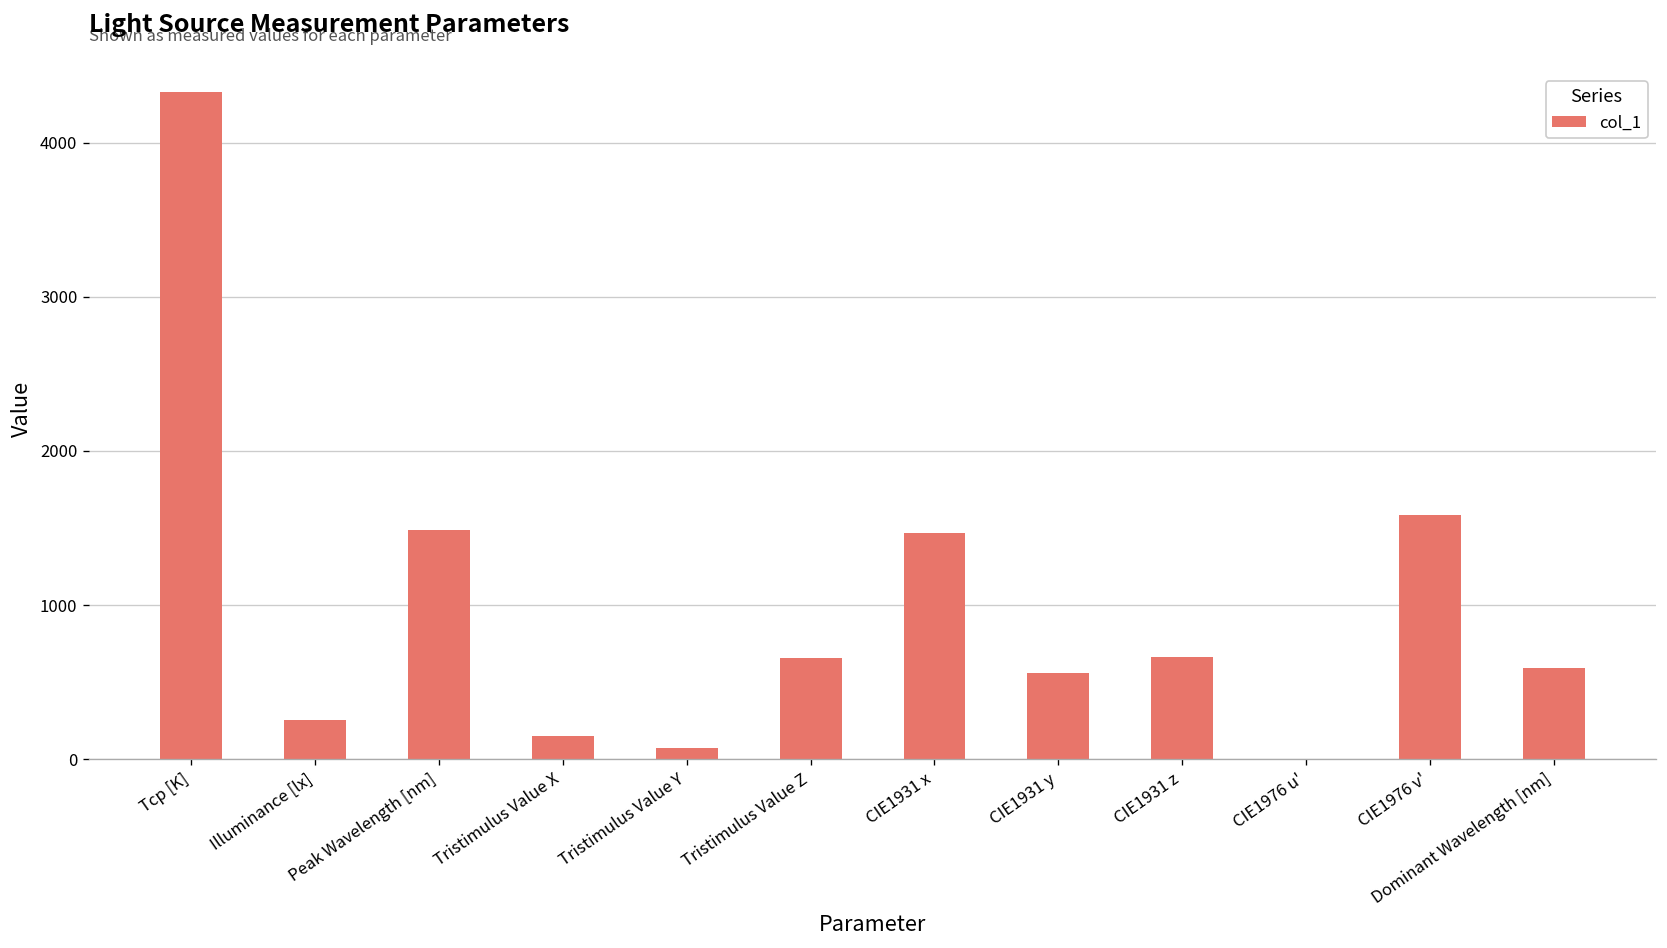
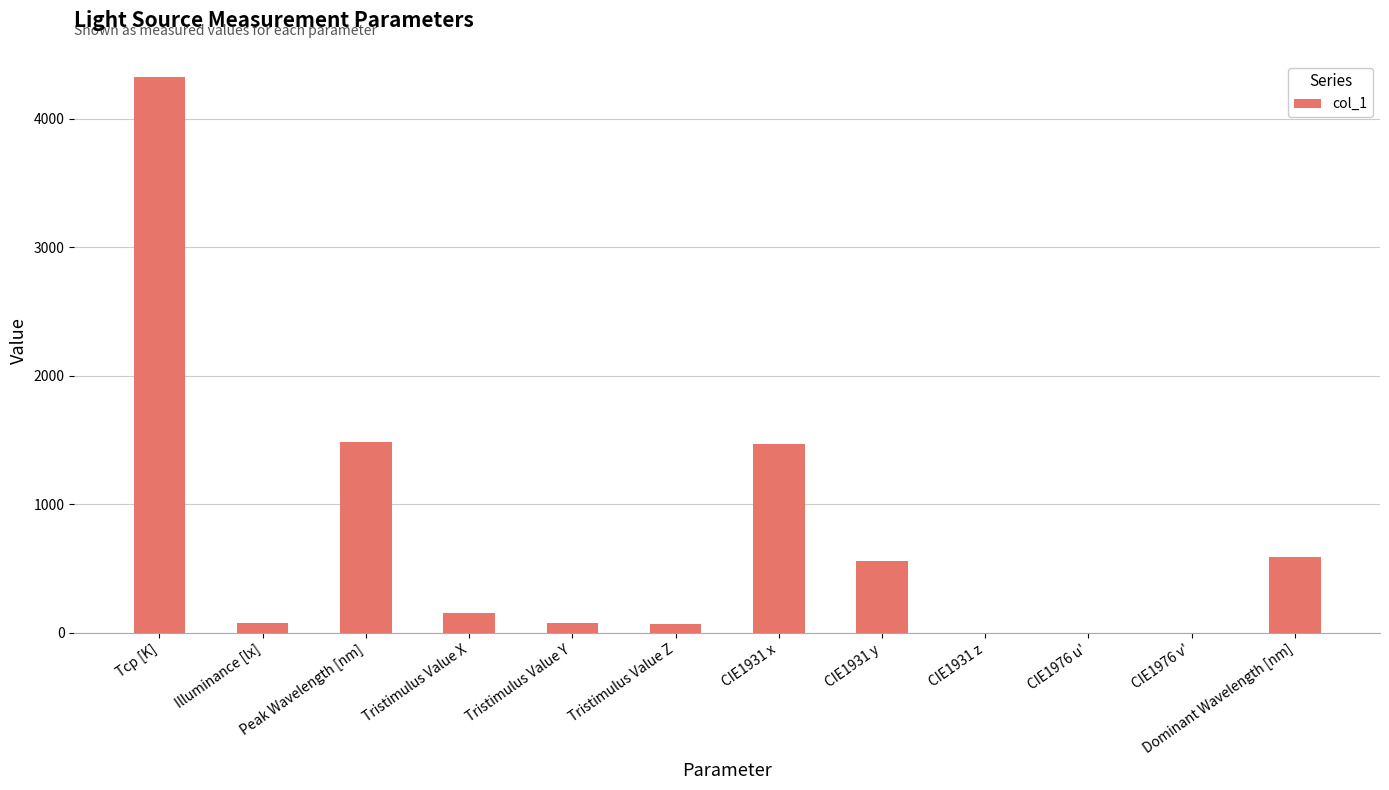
Illuminance [lx]: 260 -> 80
Tristimulus Value Z: 660 -> 60
CIE1931 z: 660 -> 0
CIE1976 v': 1590 -> 0
